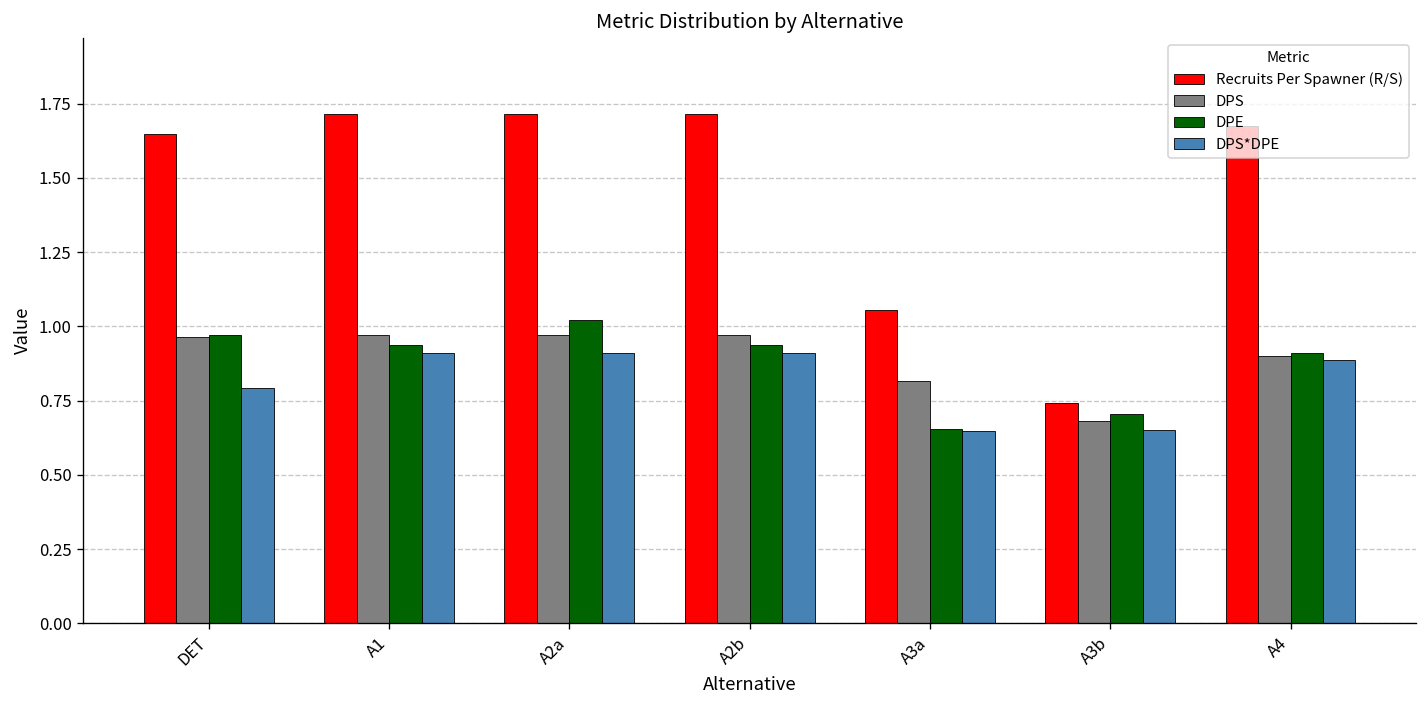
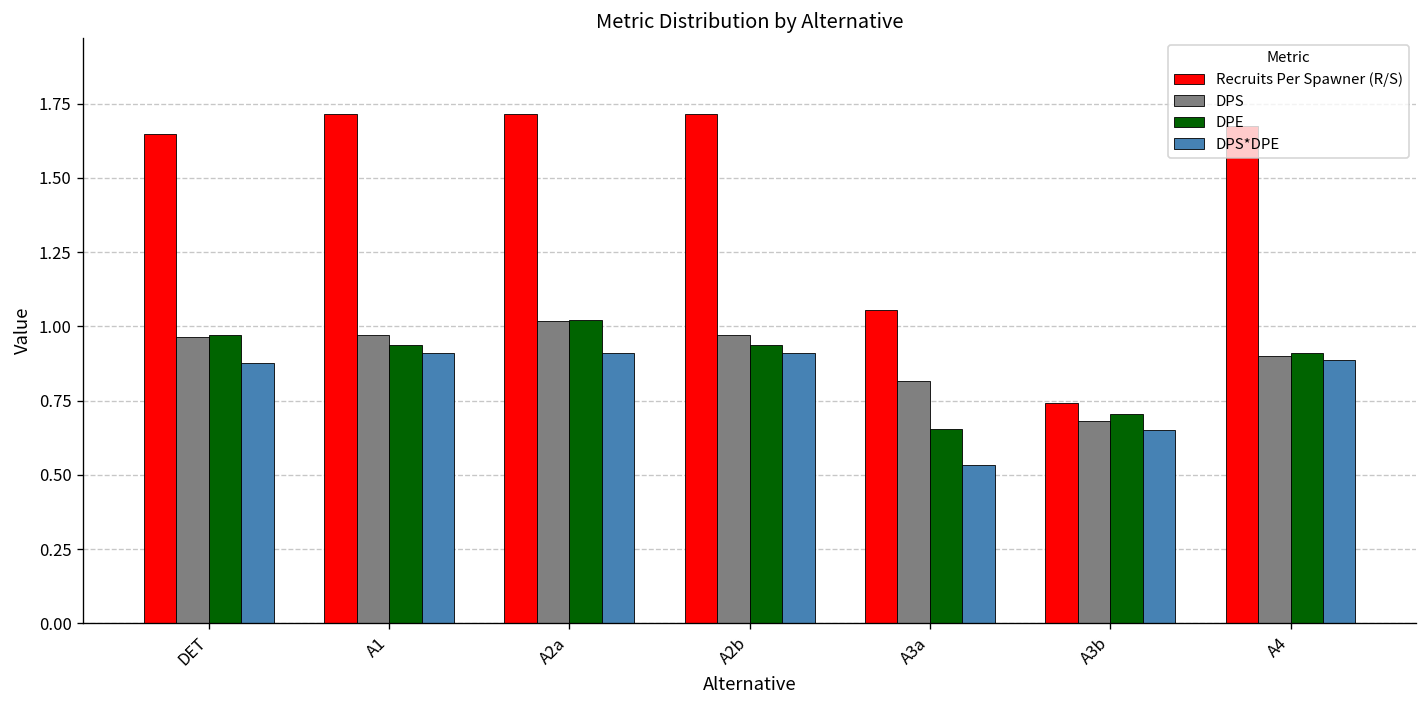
DPS*DPE, DET: 0.79 -> 0.88
DPS, A2a: 0.97 -> 1.02
DPS*DPE, A3a: 0.65 -> 0.53
